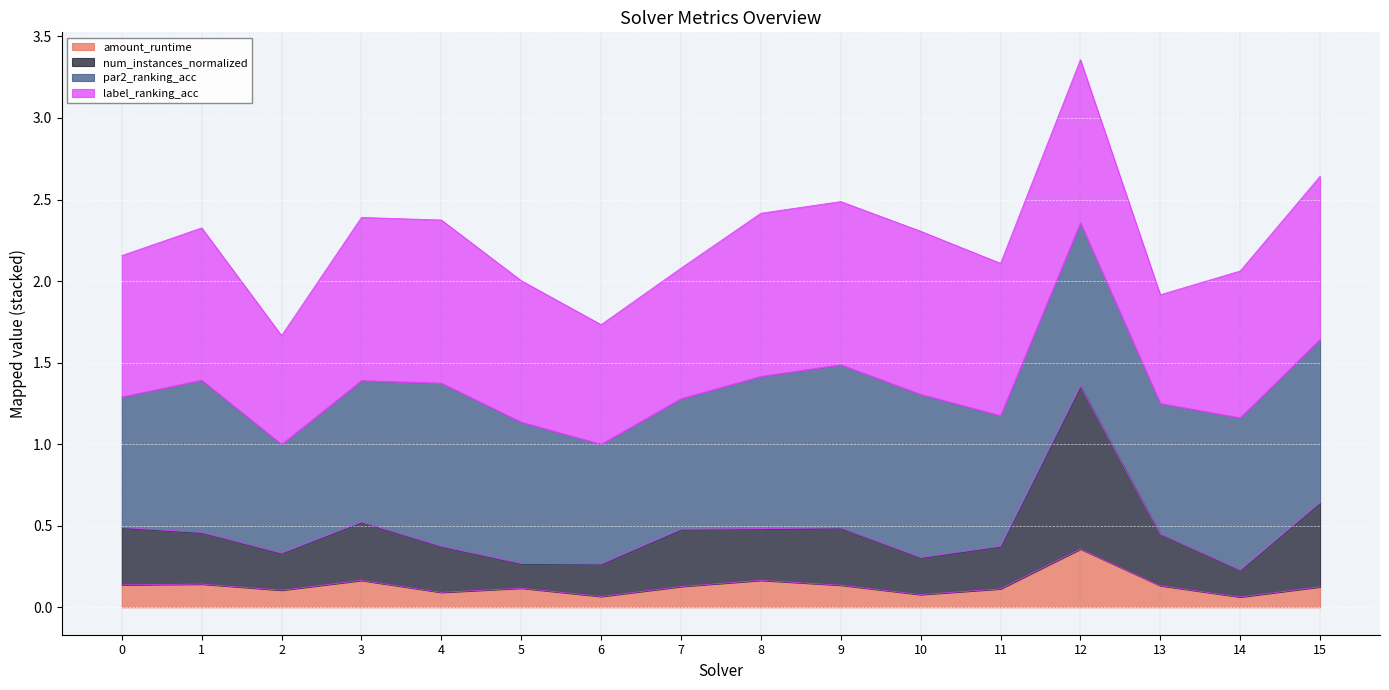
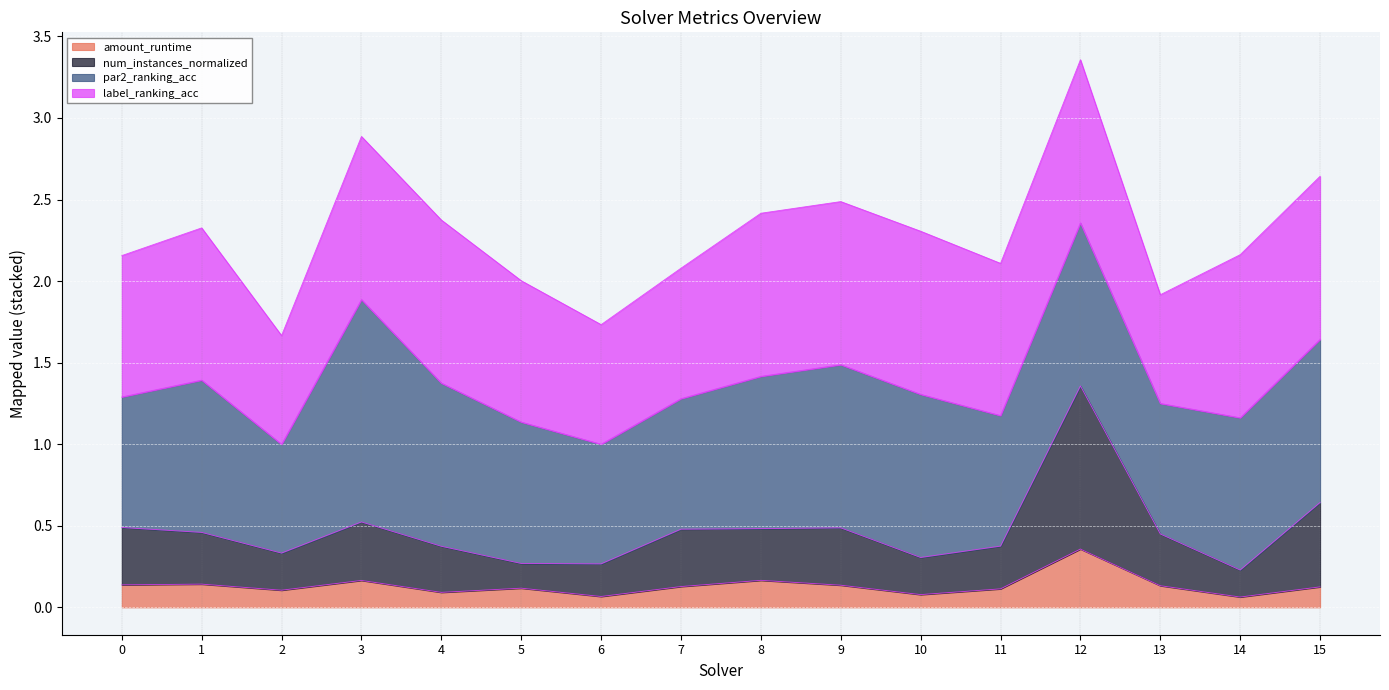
par2_ranking_acc, 3: 0.87 -> 1.36
label_ranking_acc, 14: 0.9 -> 1.0
